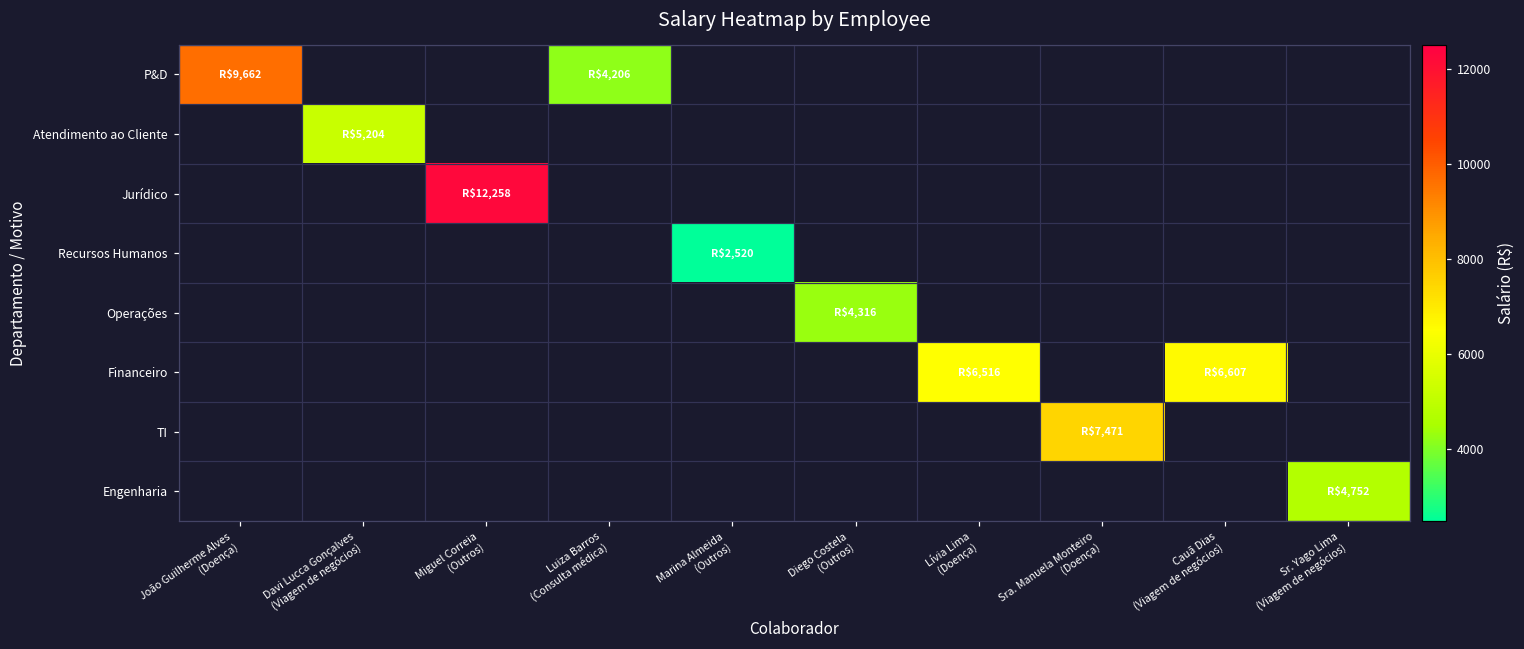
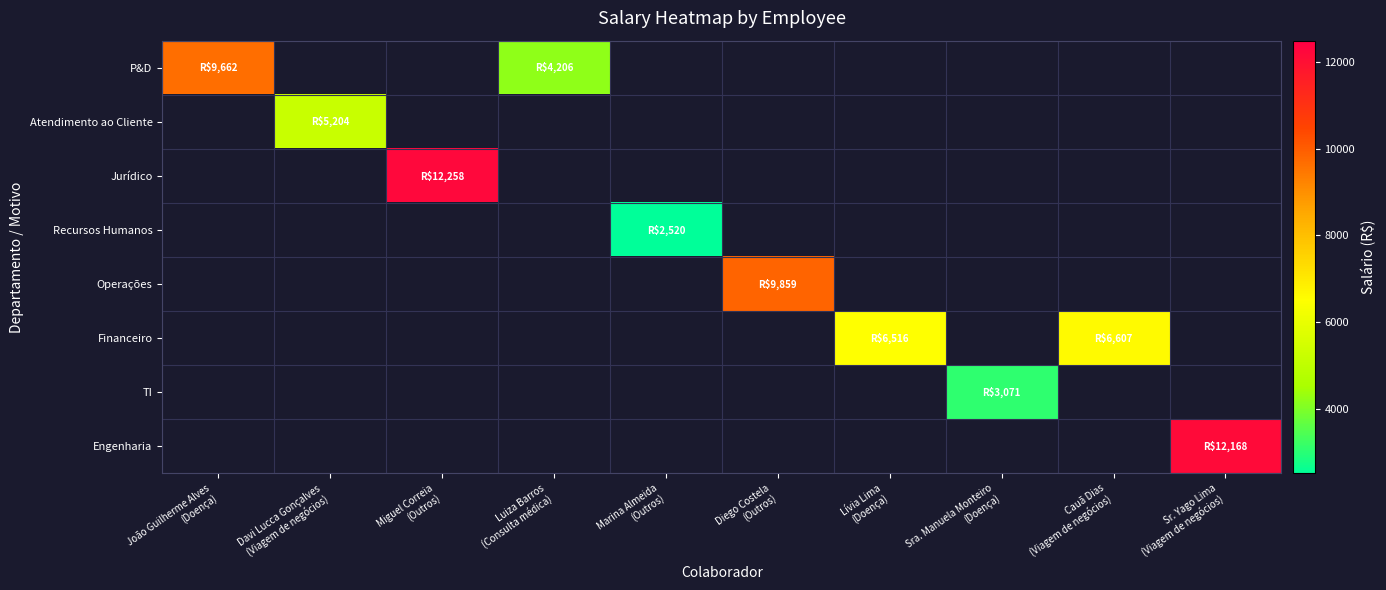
Operações, Diego Costela (Outros): $4,316 -> $9,859
TI, Sra. Manuela Monteiro (Doença): $7,471 -> $3,071
Engenharia, Sr. Yago Lima (Viagem de negócios): $4,752 -> $12,168
